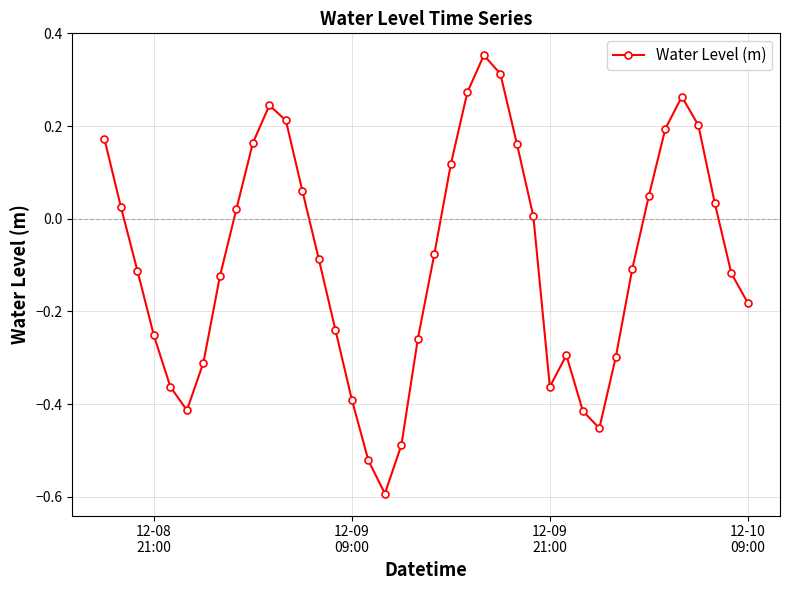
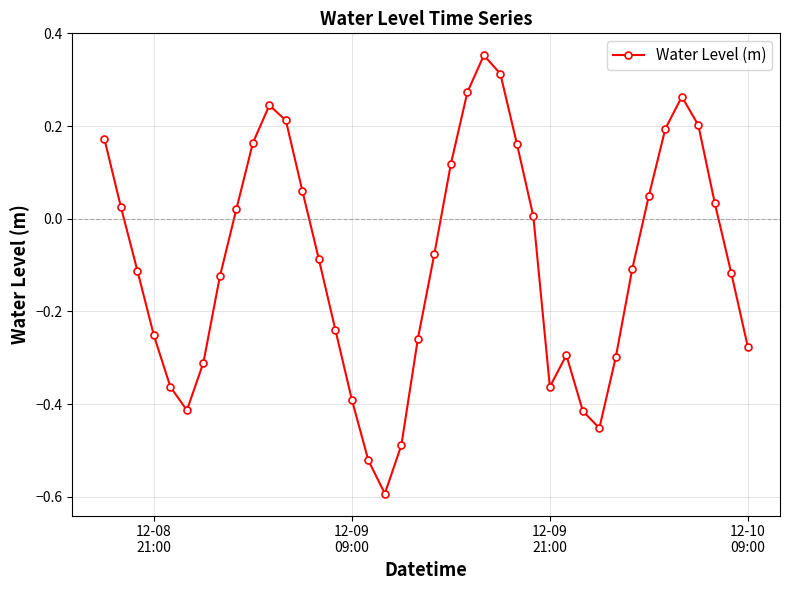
12-10 09:00: -0.18 -> -0.28
